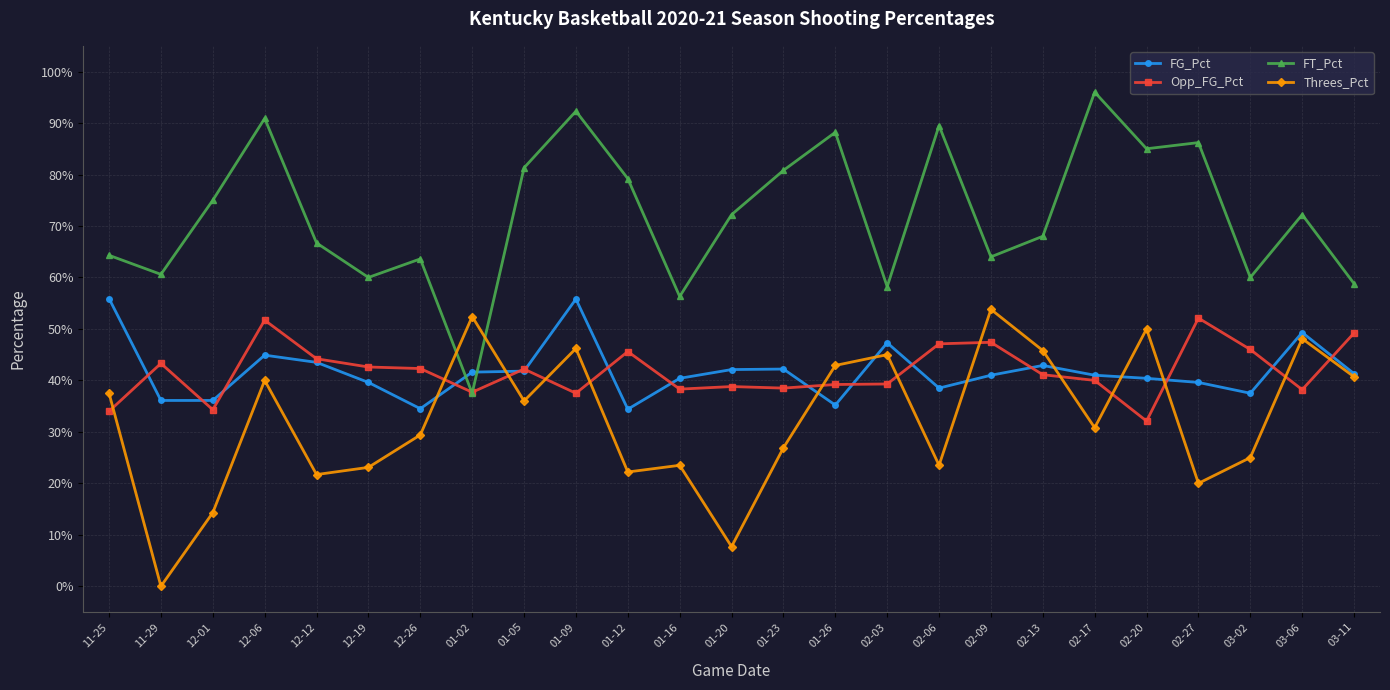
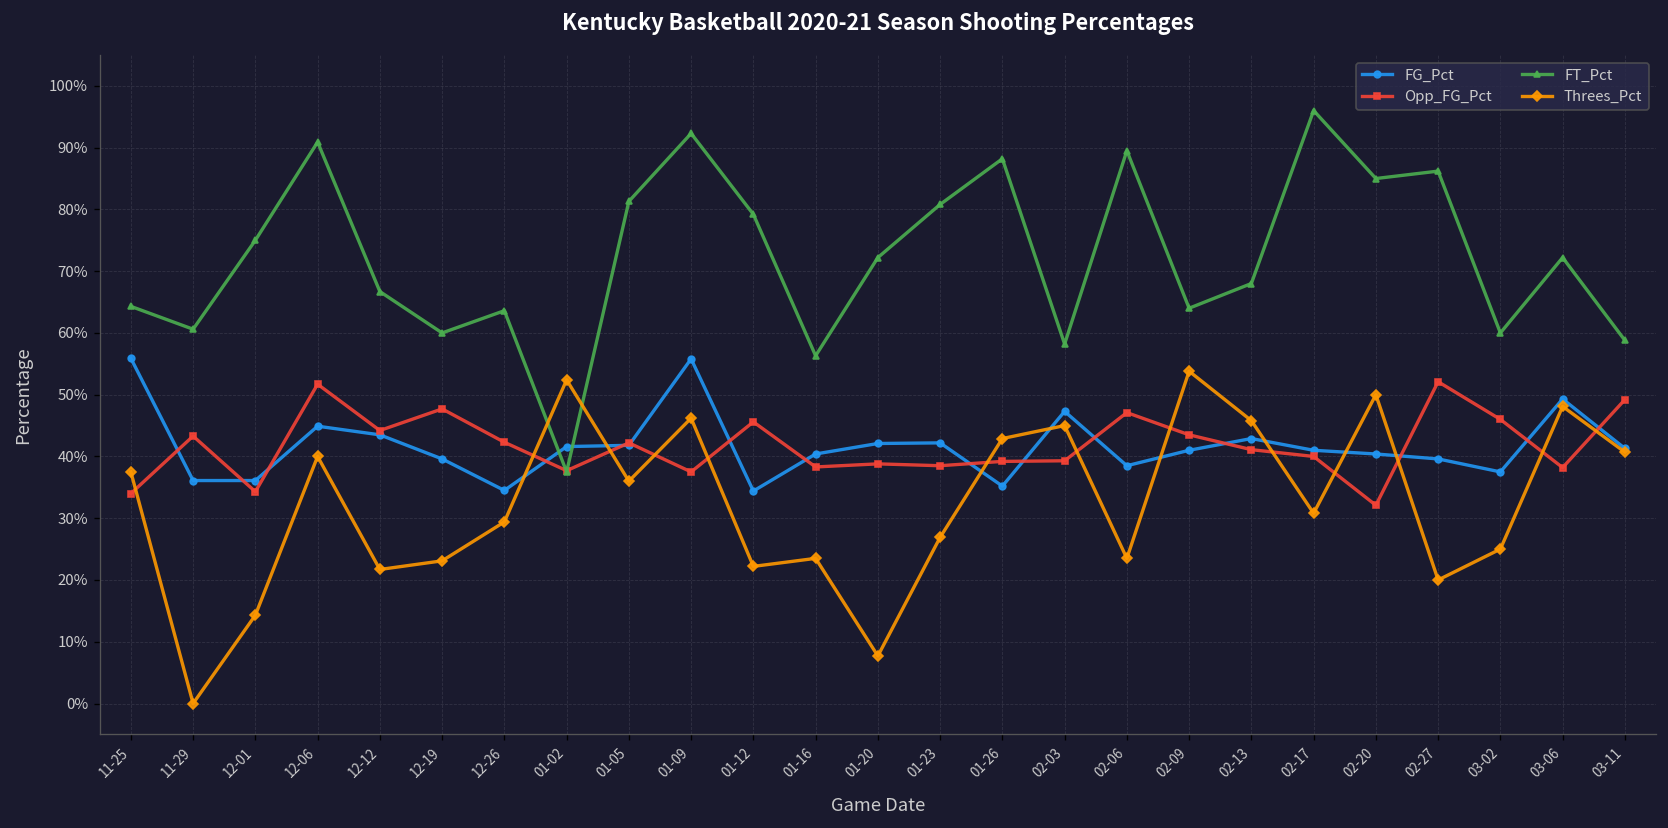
Opp_FG_Pct, 12-19: 43% -> 48%
Opp_FG_Pct, 02-09: 47% -> 44%
